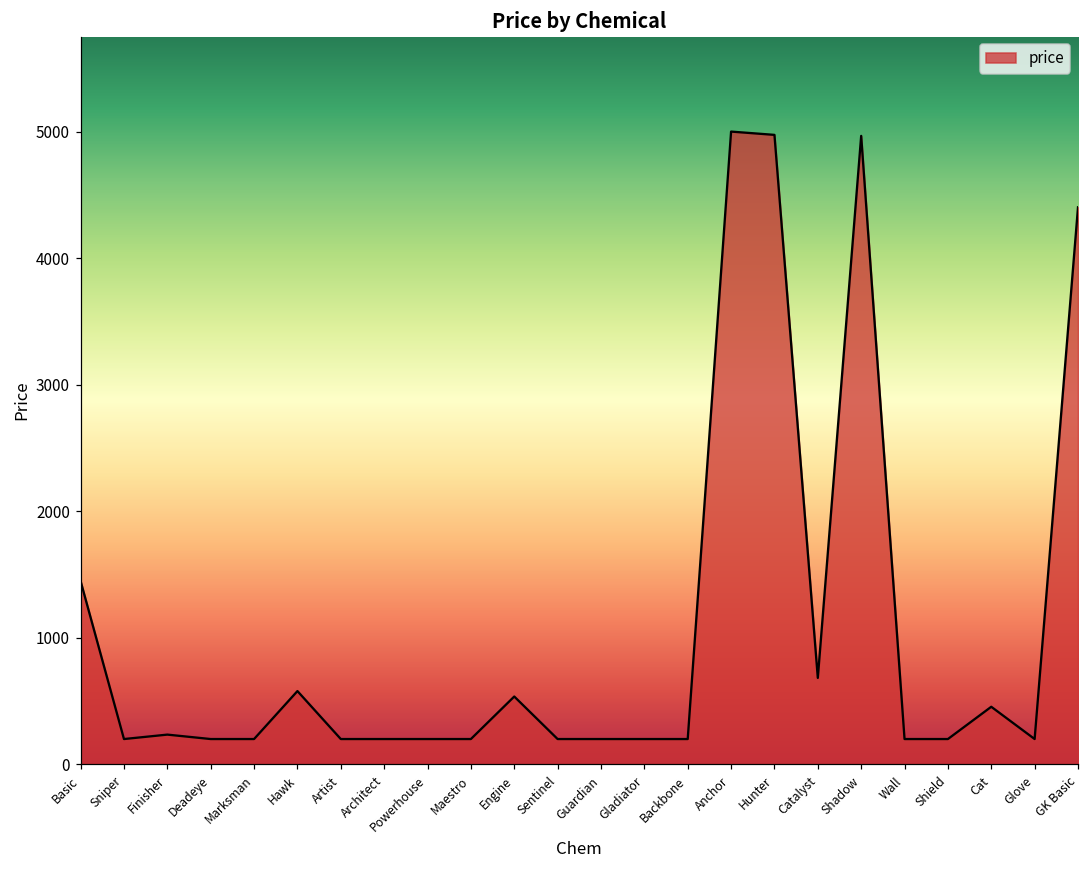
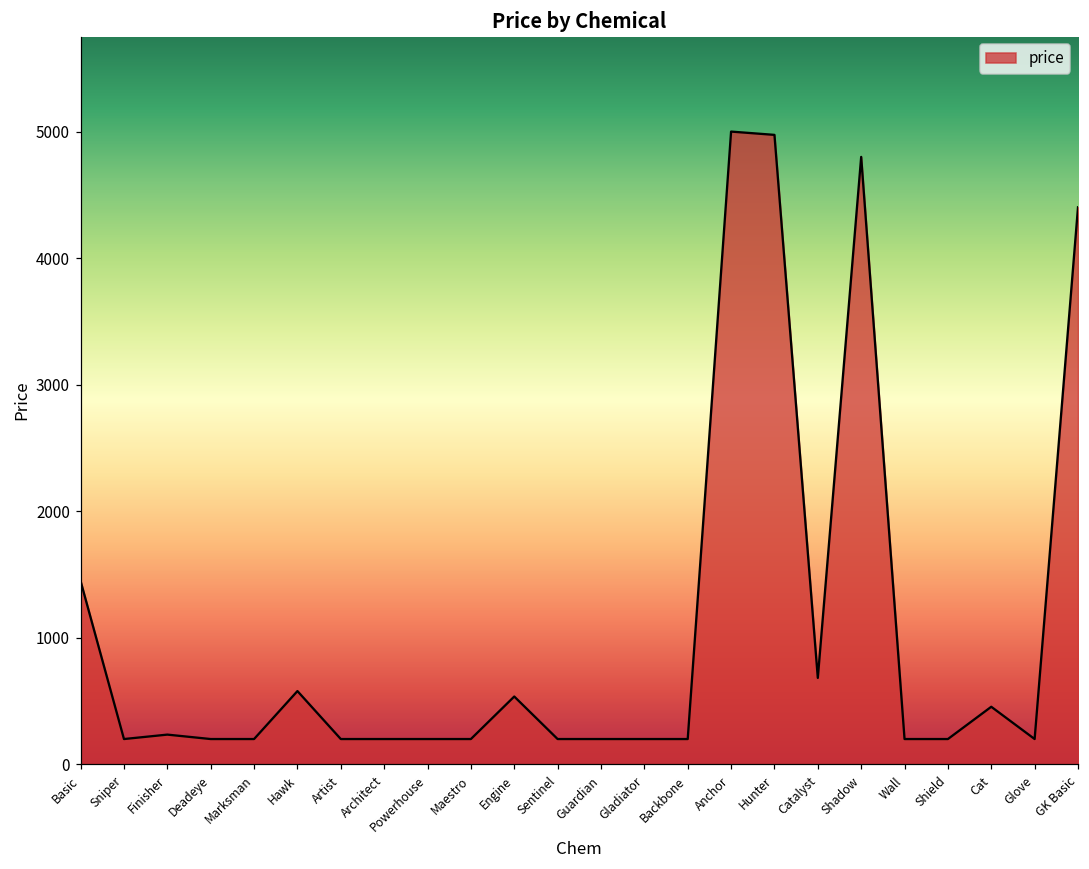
Shadow: 4970 -> 4800
